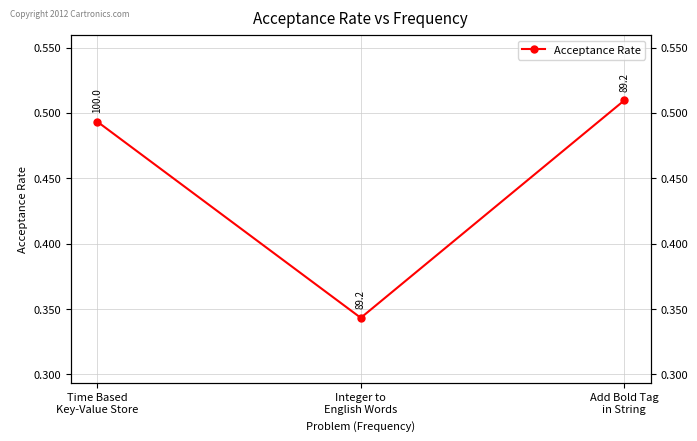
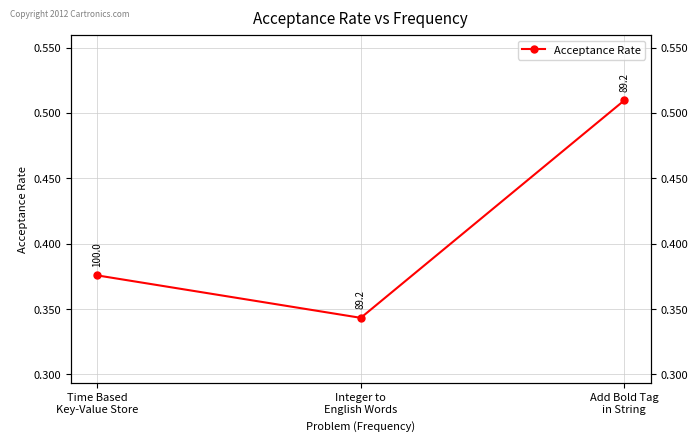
Time Based Key-Value Store: 0.493 -> 0.376
